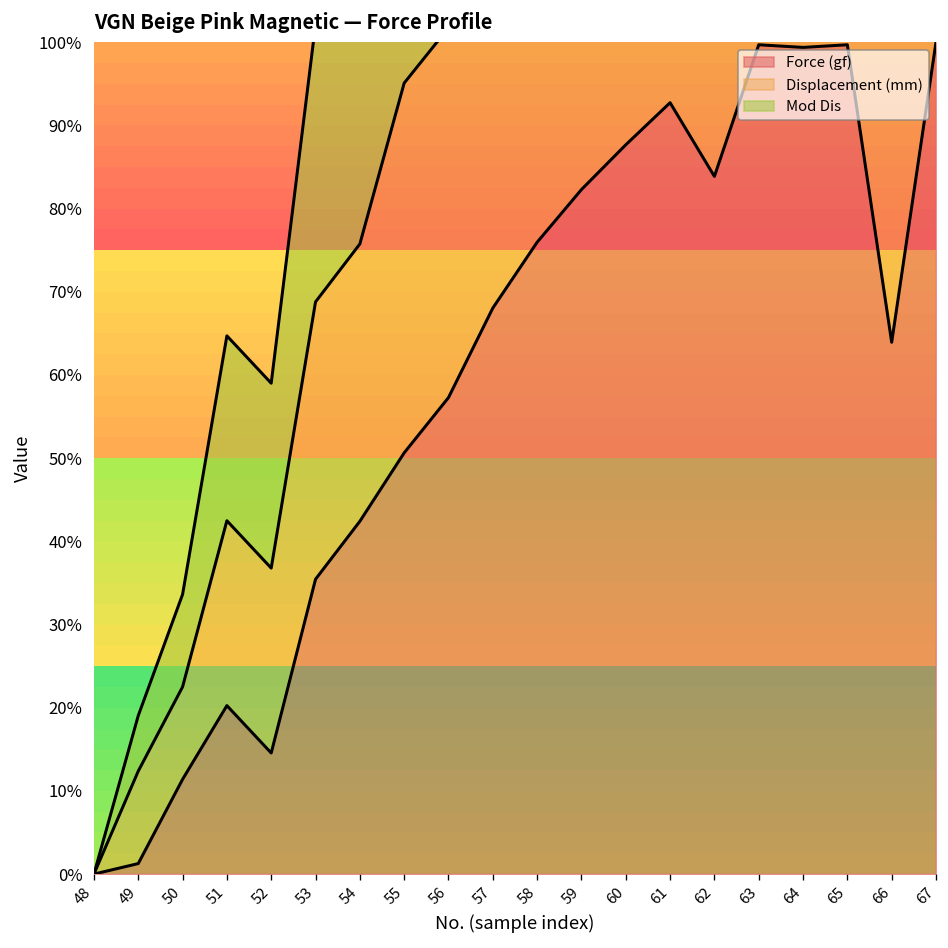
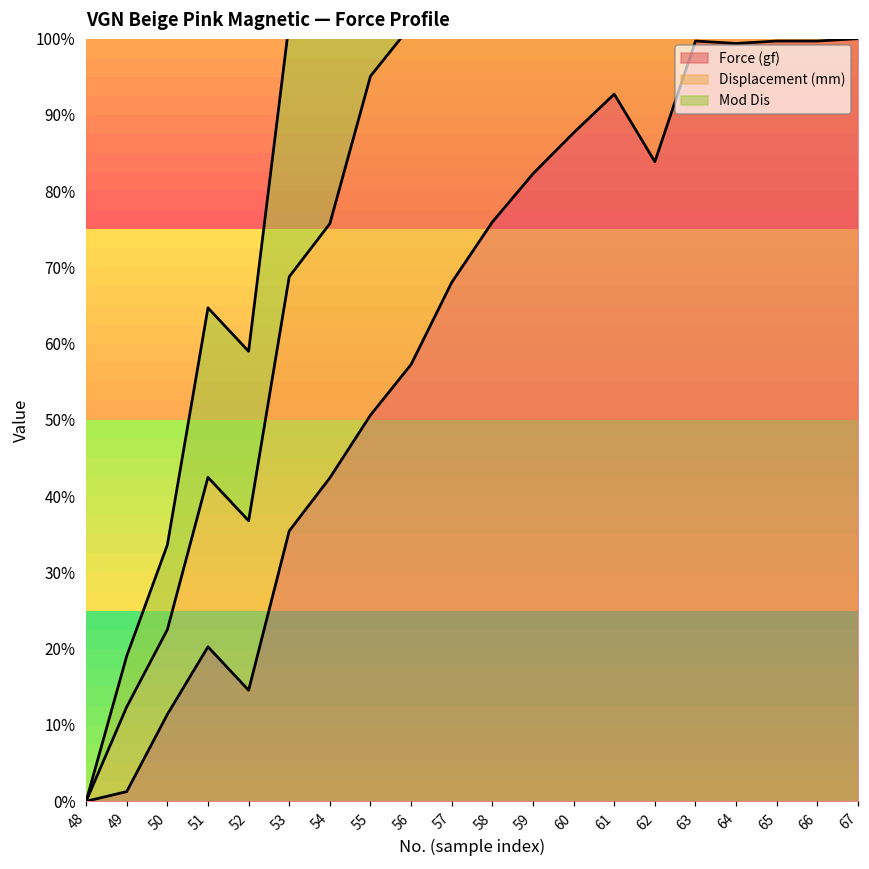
Force (gf), 66: 64% -> 100%
